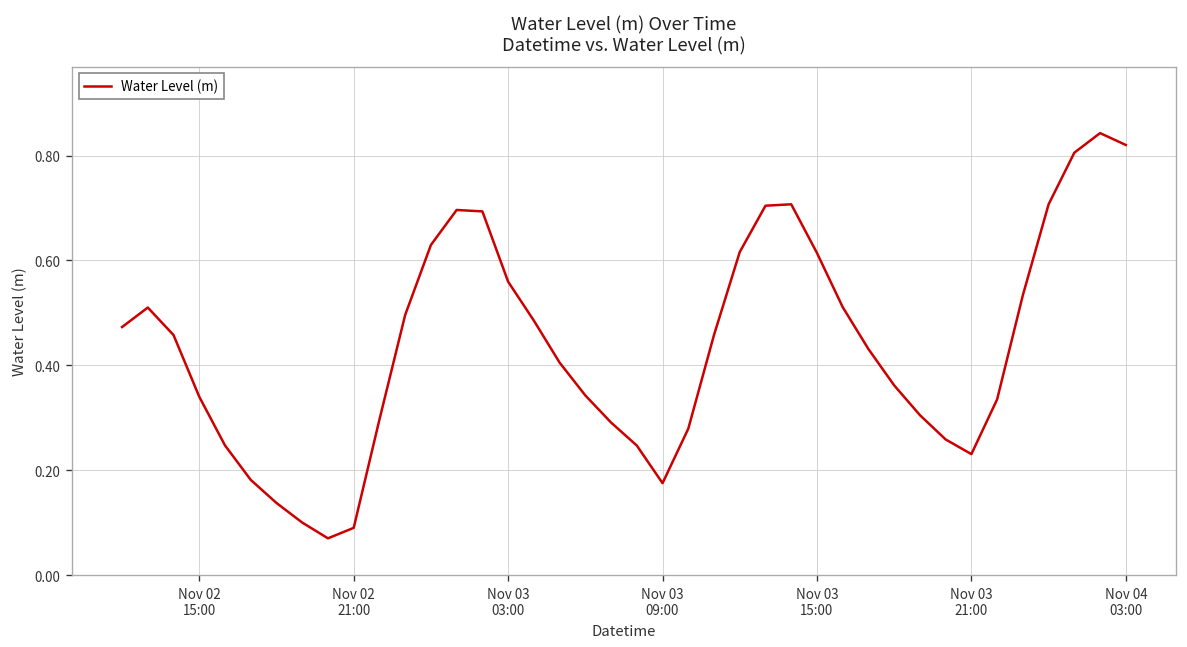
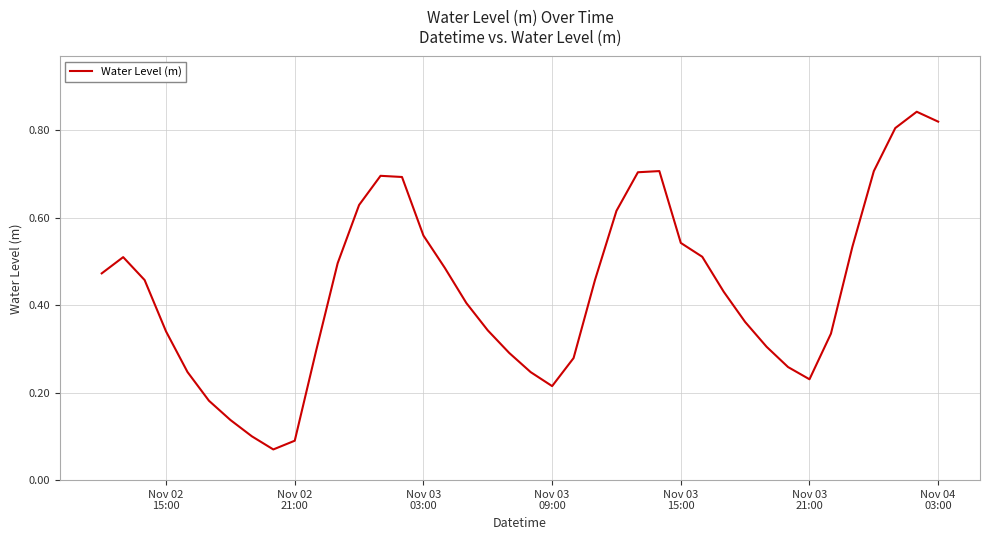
Nov 03 09:00: 0.18 -> 0.22
Nov 03 15:00: 0.61 -> 0.54
